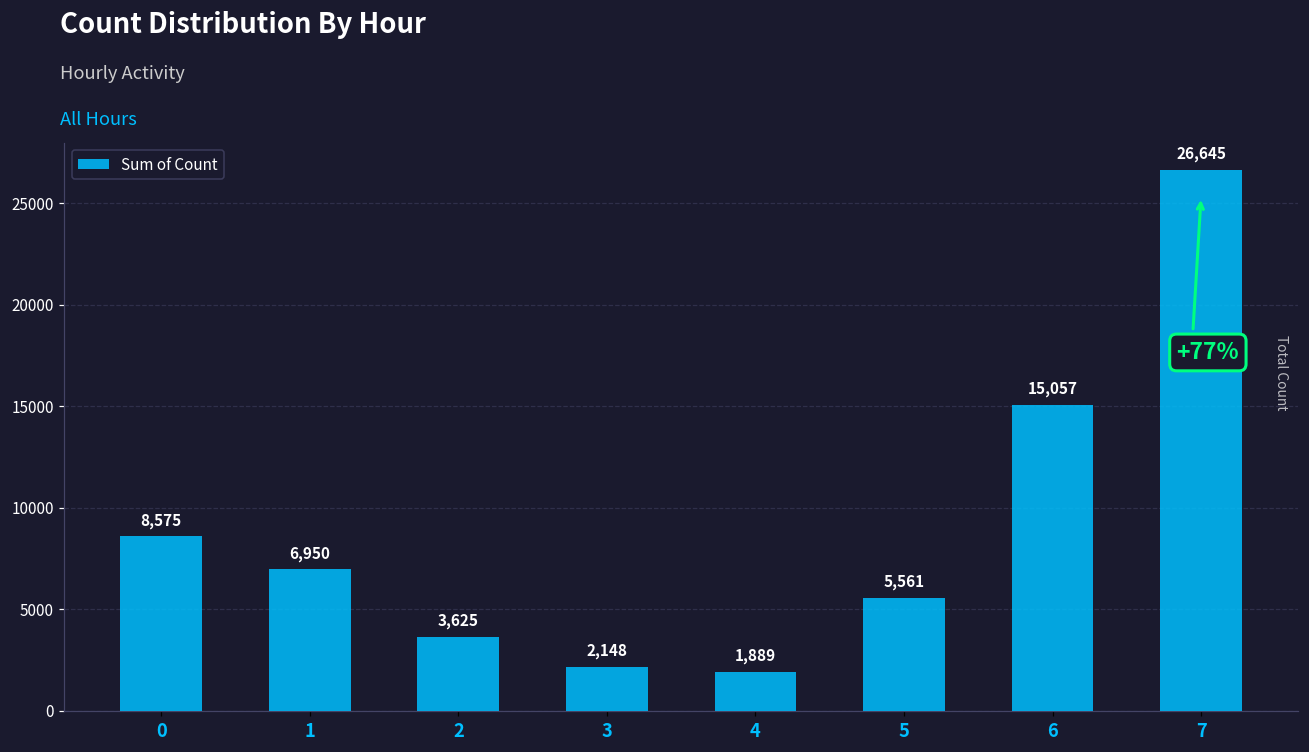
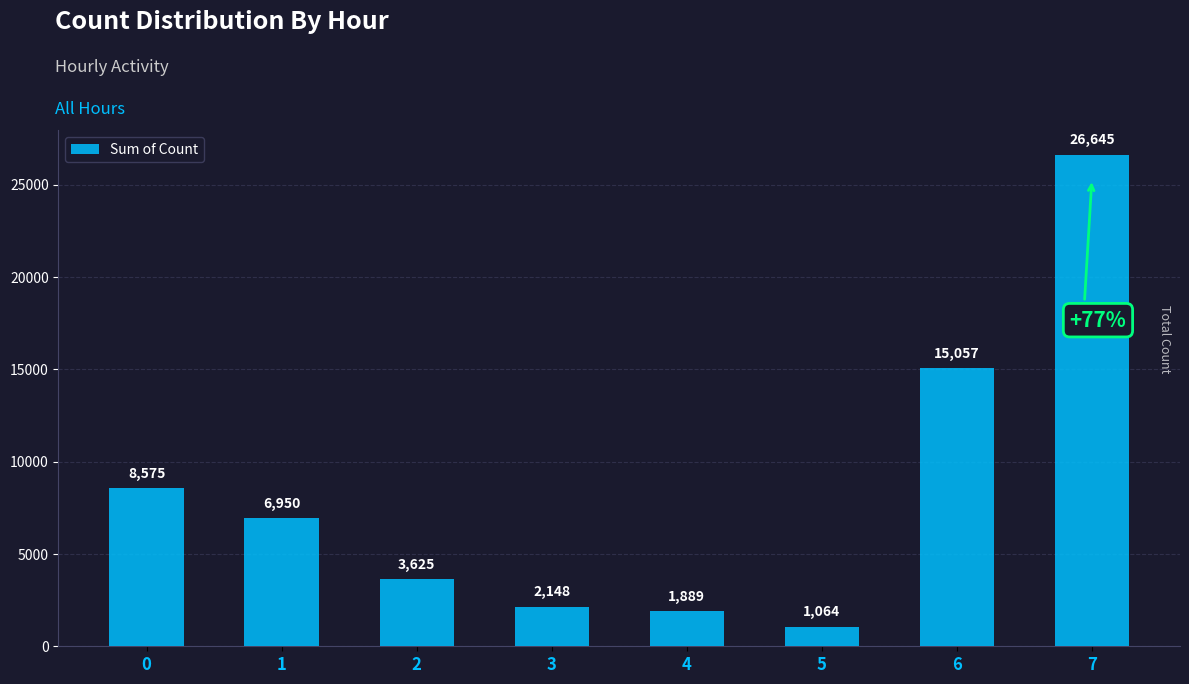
5: 5,561 -> 1,064
